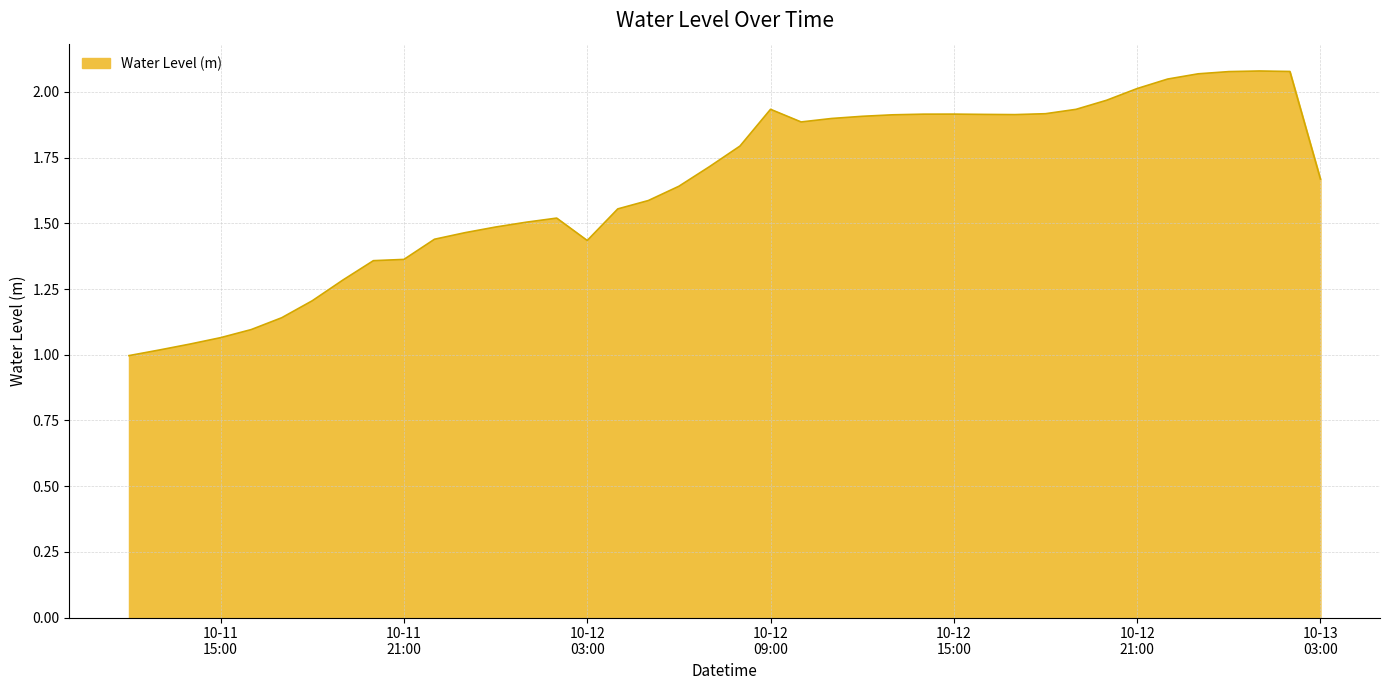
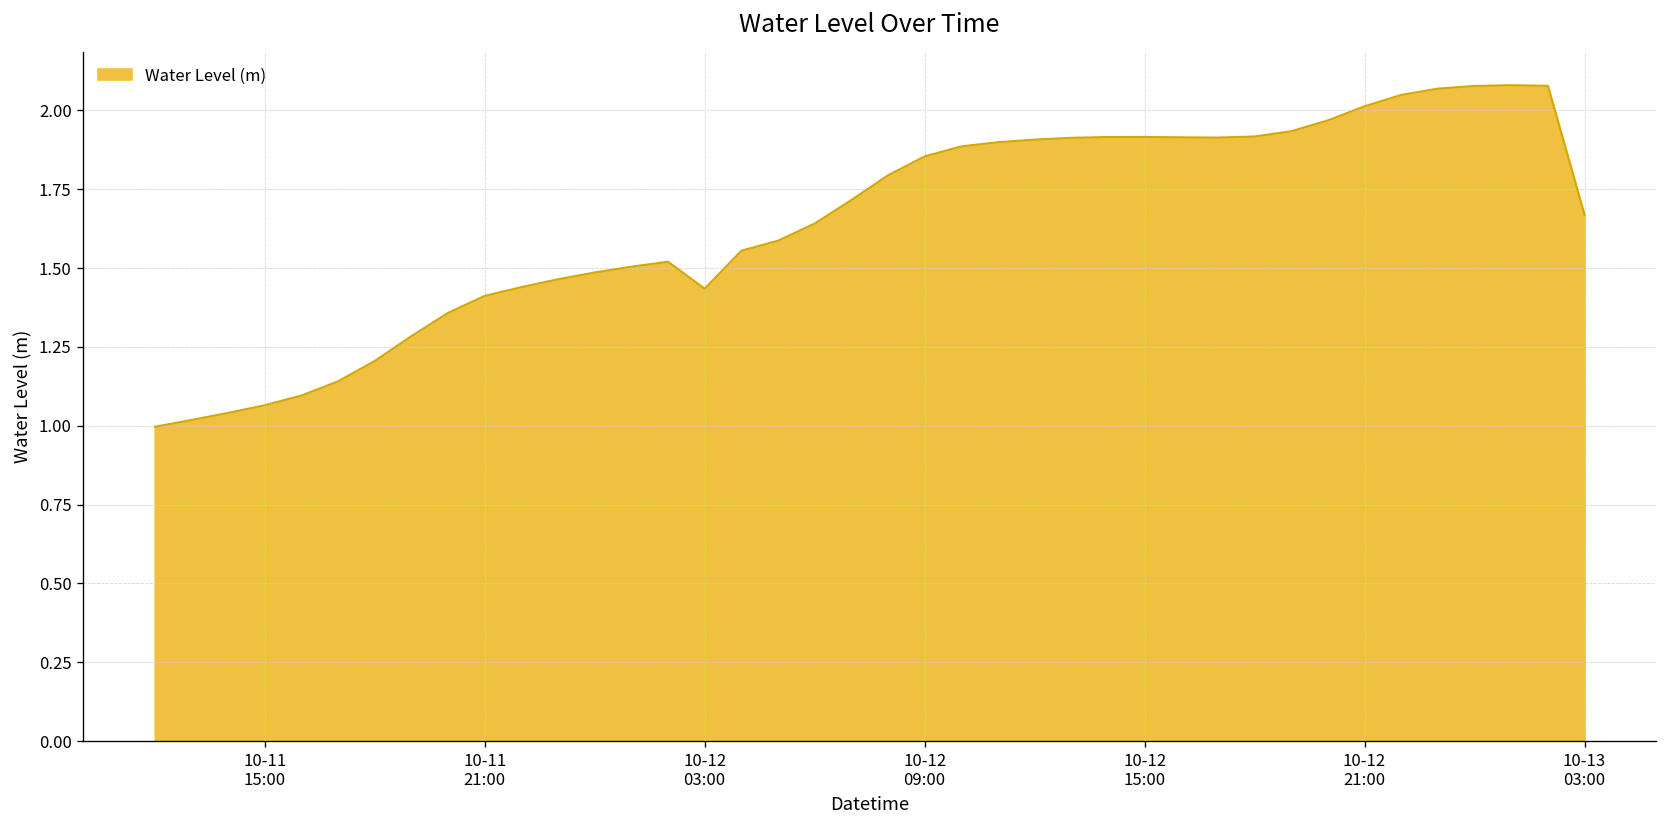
10-11 21:00: 1.36 -> 1.41
10-12 09:00: 1.93 -> 1.85
